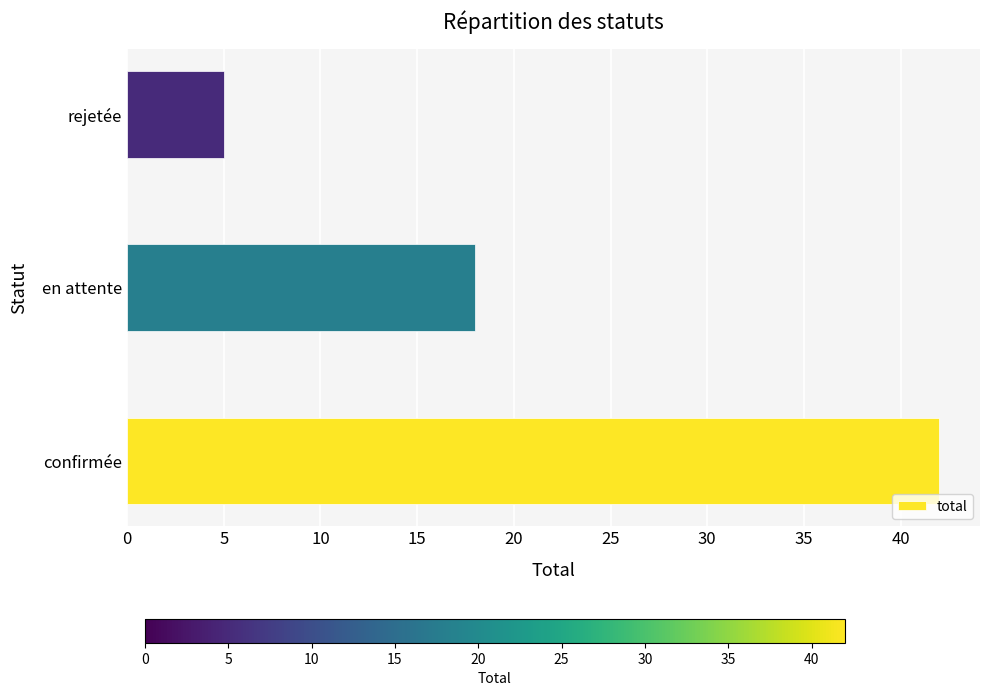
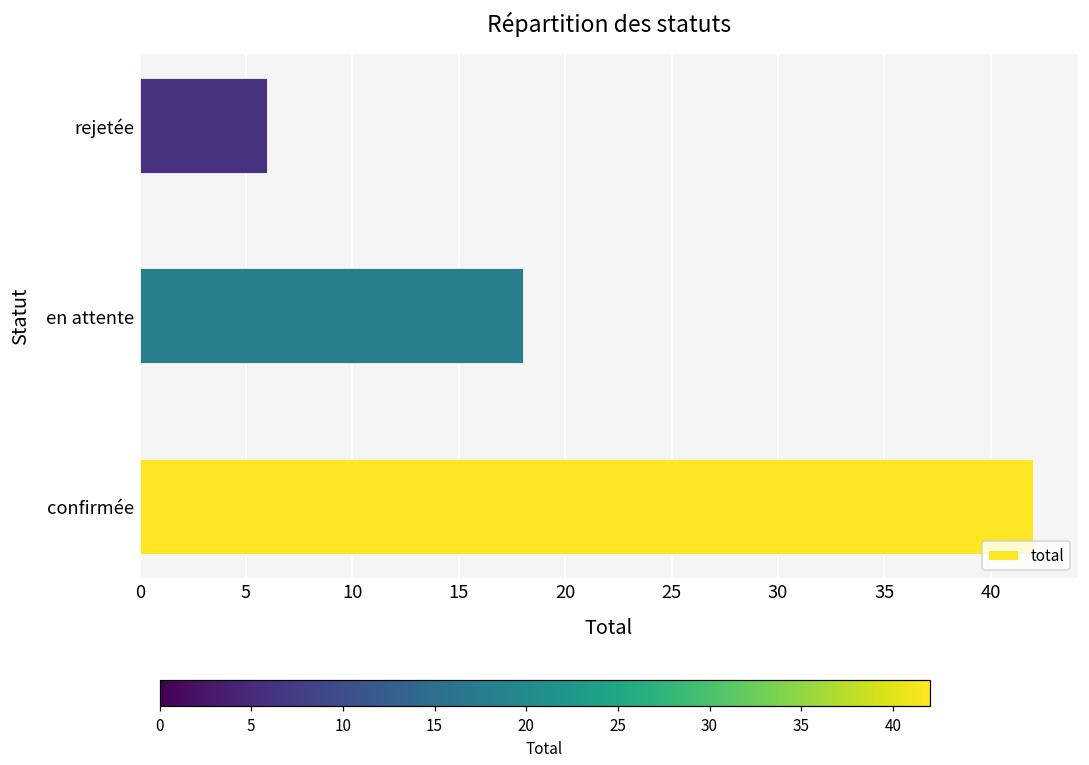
rejetée: 5 -> 6
